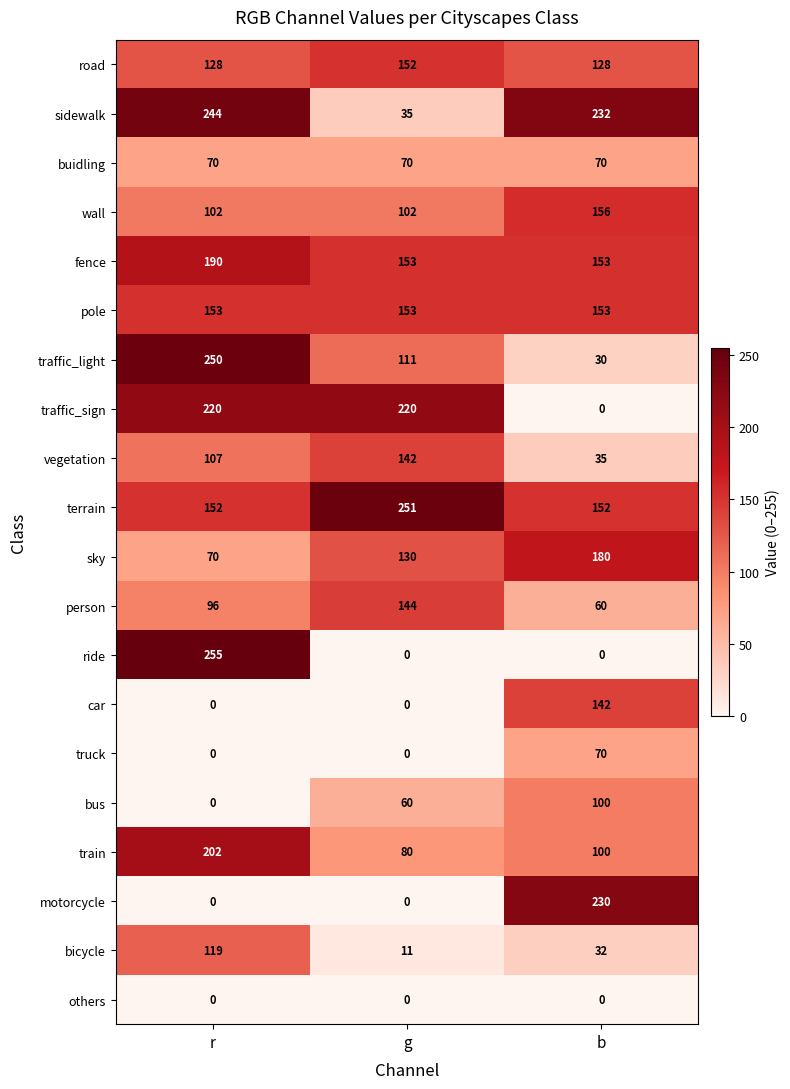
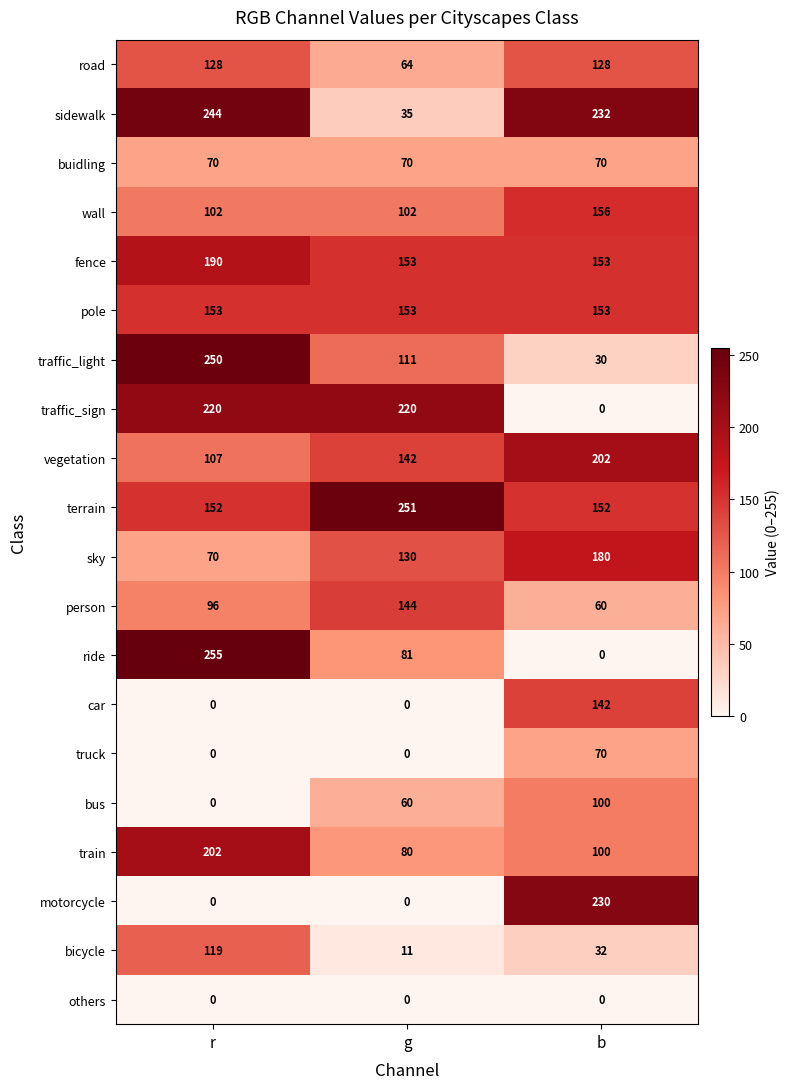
road, g: 152 -> 64
vegetation, b: 35 -> 202
ride, g: 0 -> 81
